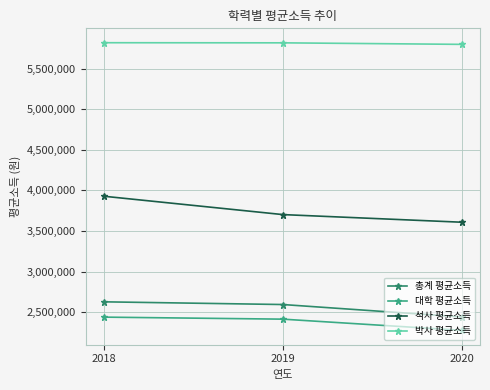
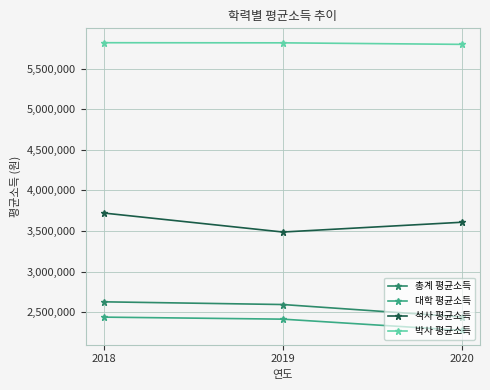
석사 평균소득, 2018: 3,900,000 -> 3,700,000
석사 평균소득, 2019: 3,700,000 -> 3,500,000
